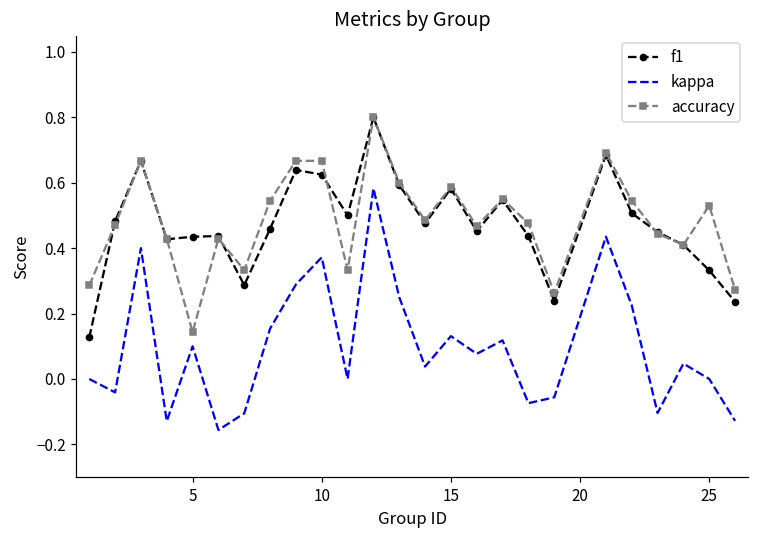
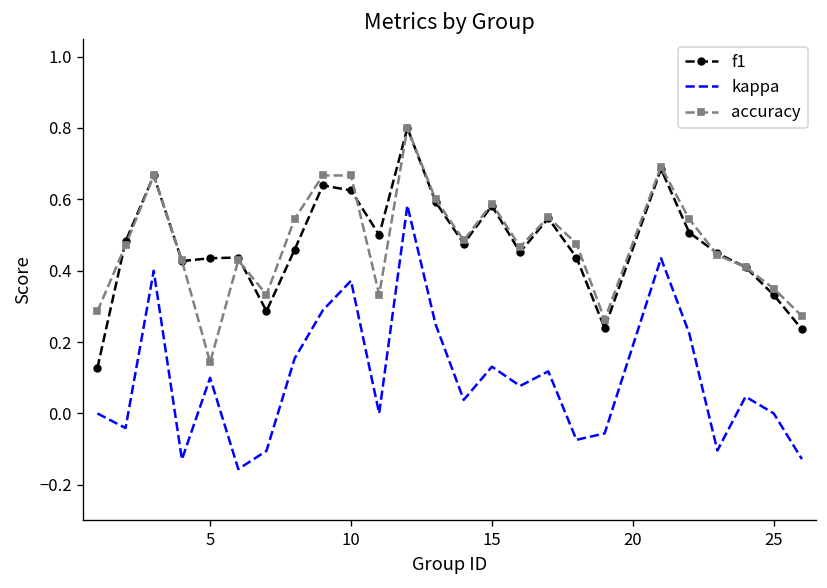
accuracy, 25: 0.53 -> 0.35
